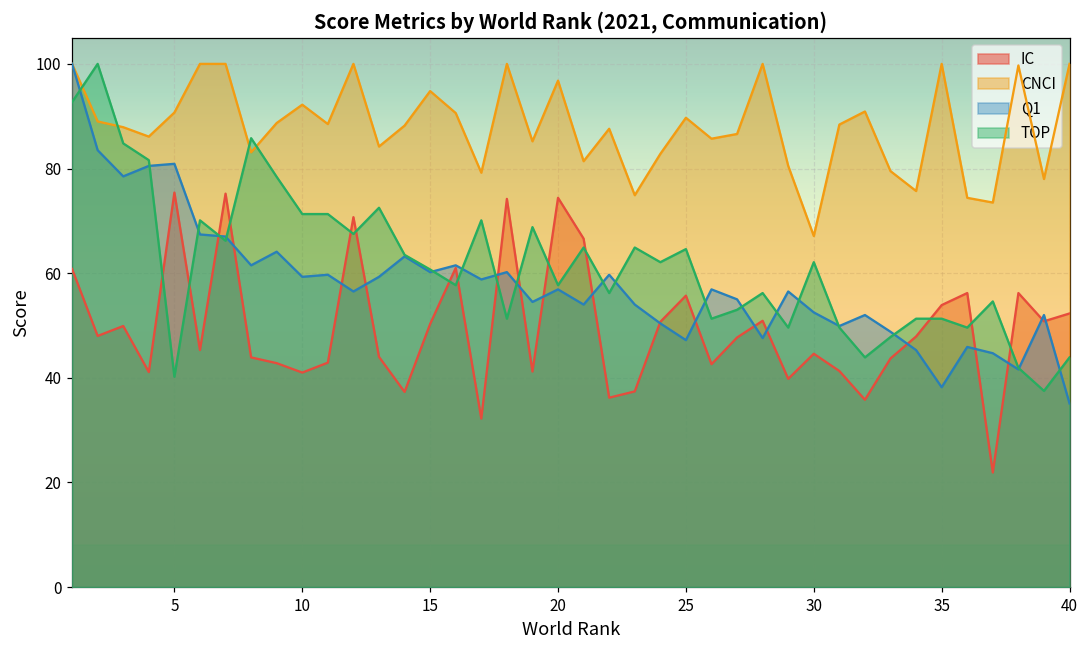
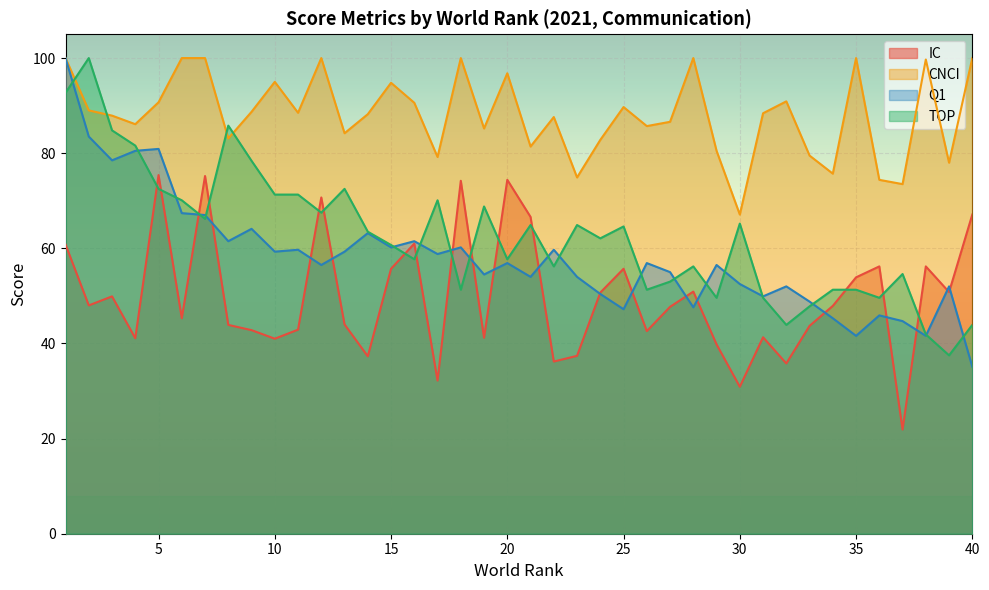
TOP, 5: 40 -> 73
CNCI, 10: 92 -> 95
IC, 15: 50 -> 56
IC, 30: 45 -> 31
TOP, 30: 62 -> 65
Q1, 35: 38 -> 42
IC, 40: 52 -> 67
